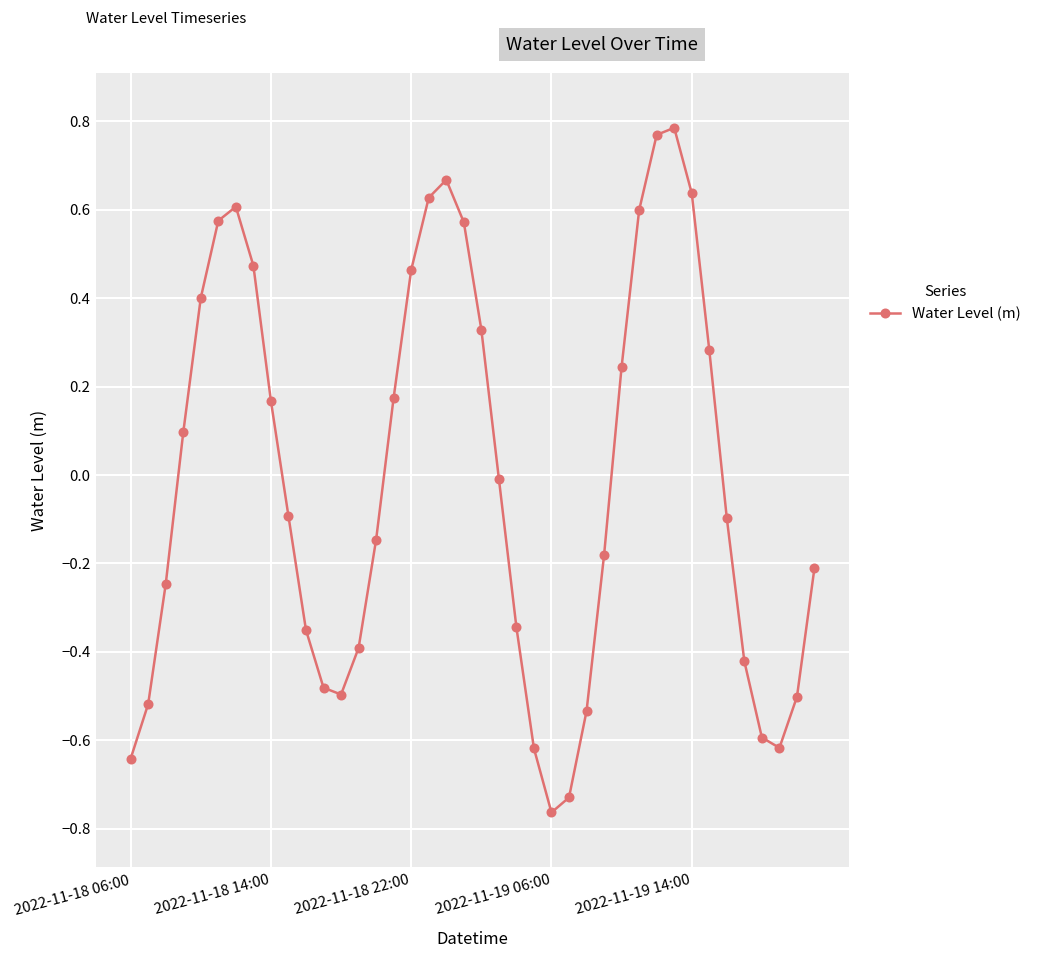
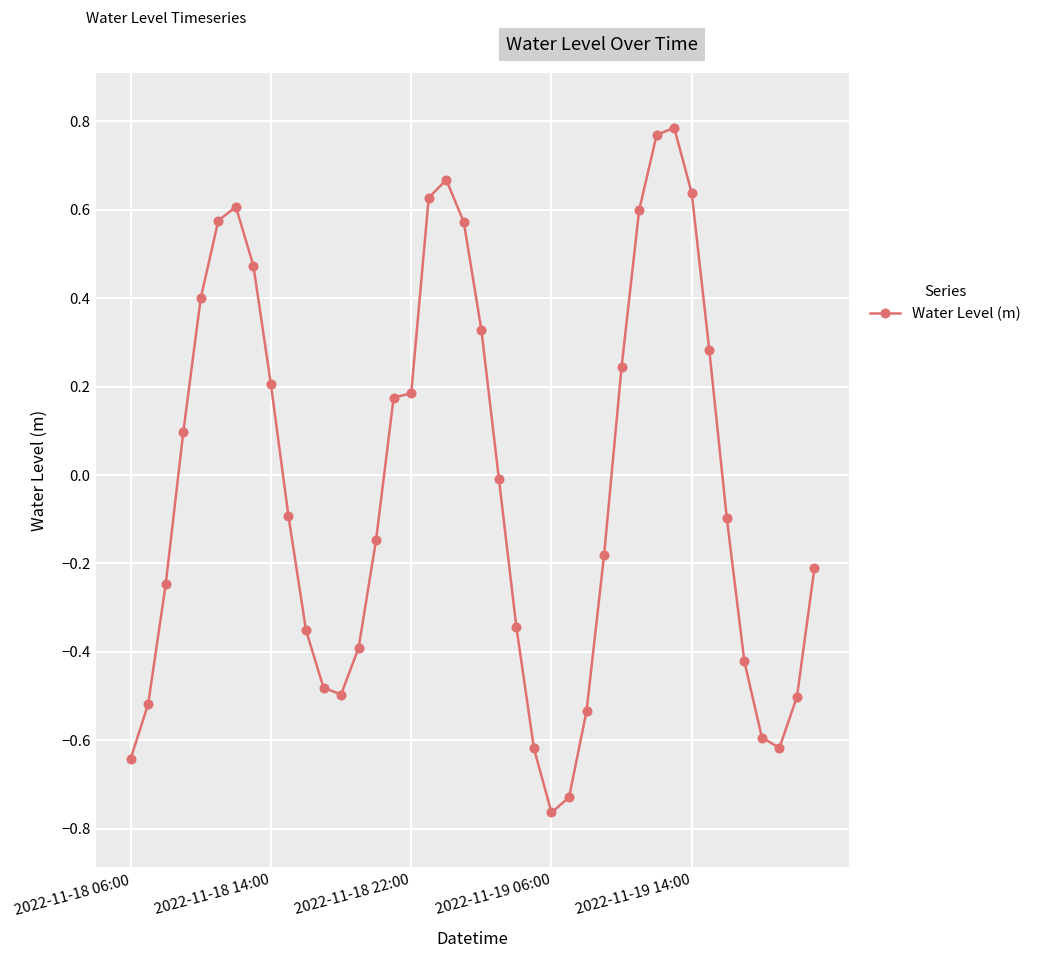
2022-11-18 14:00: 0.17 -> 0.20
2022-11-18 22:00: 0.46 -> 0.18
